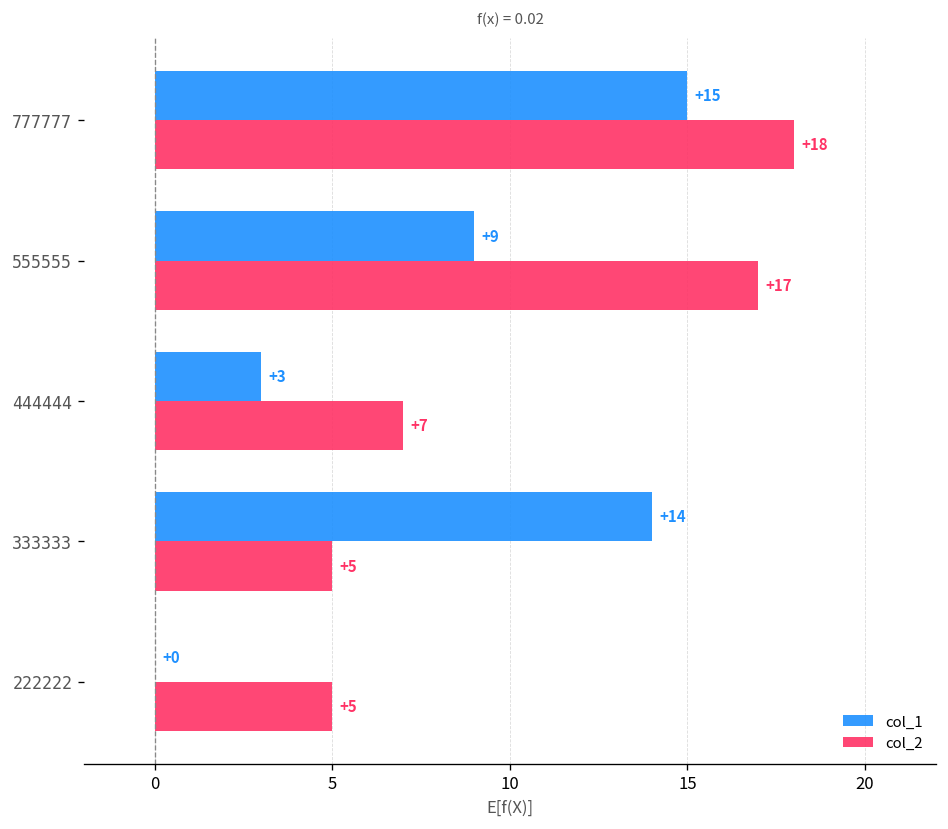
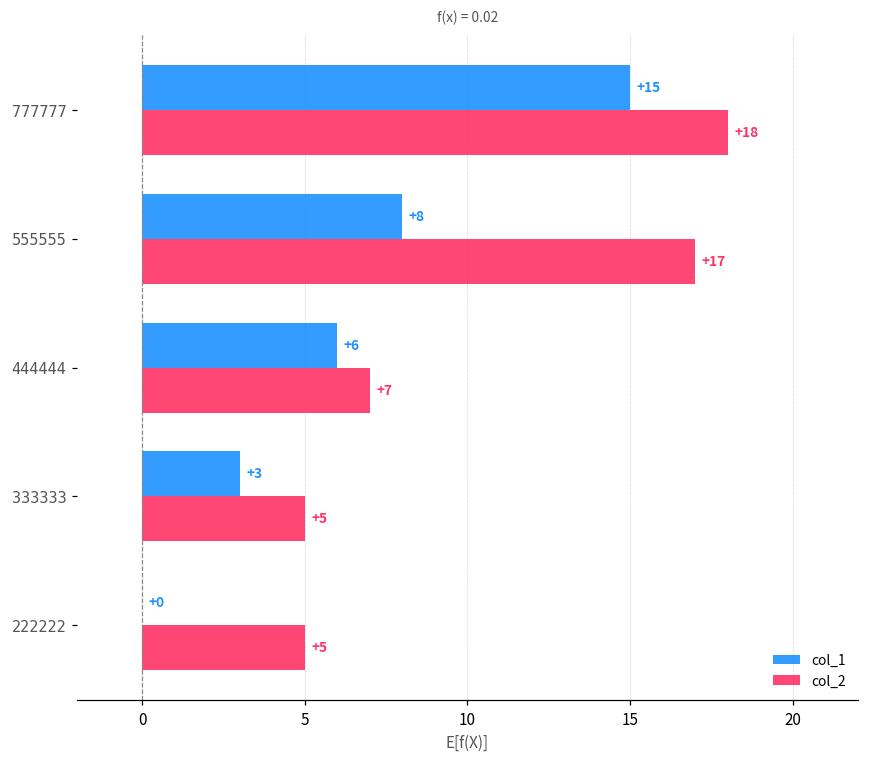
col_1, 555555: +9 -> +8
col_1, 444444: +3 -> +6
col_1, 333333: +14 -> +3
